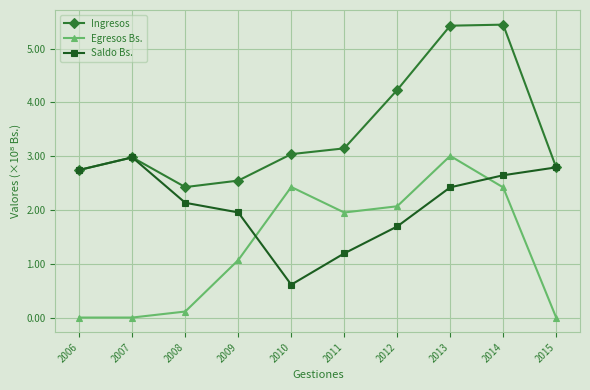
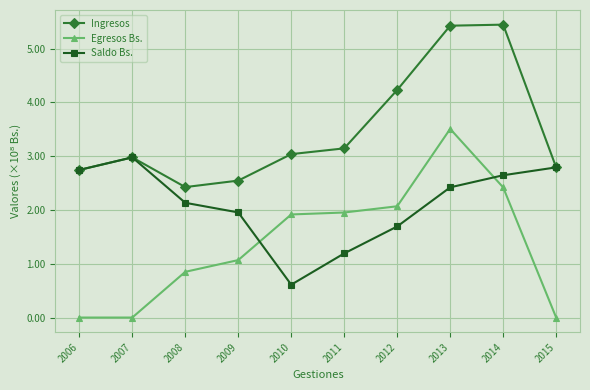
Egresos Bs., 2008: 0.1 -> 0.8
Egresos Bs., 2010: 2.4 -> 1.9
Egresos Bs., 2013: 3.0 -> 3.5
